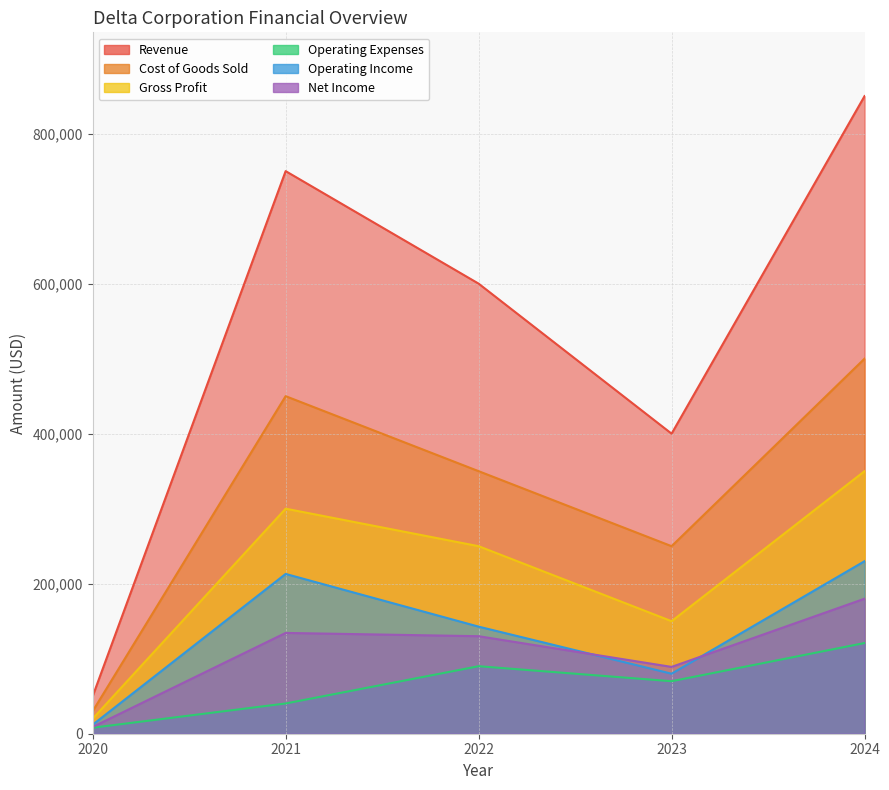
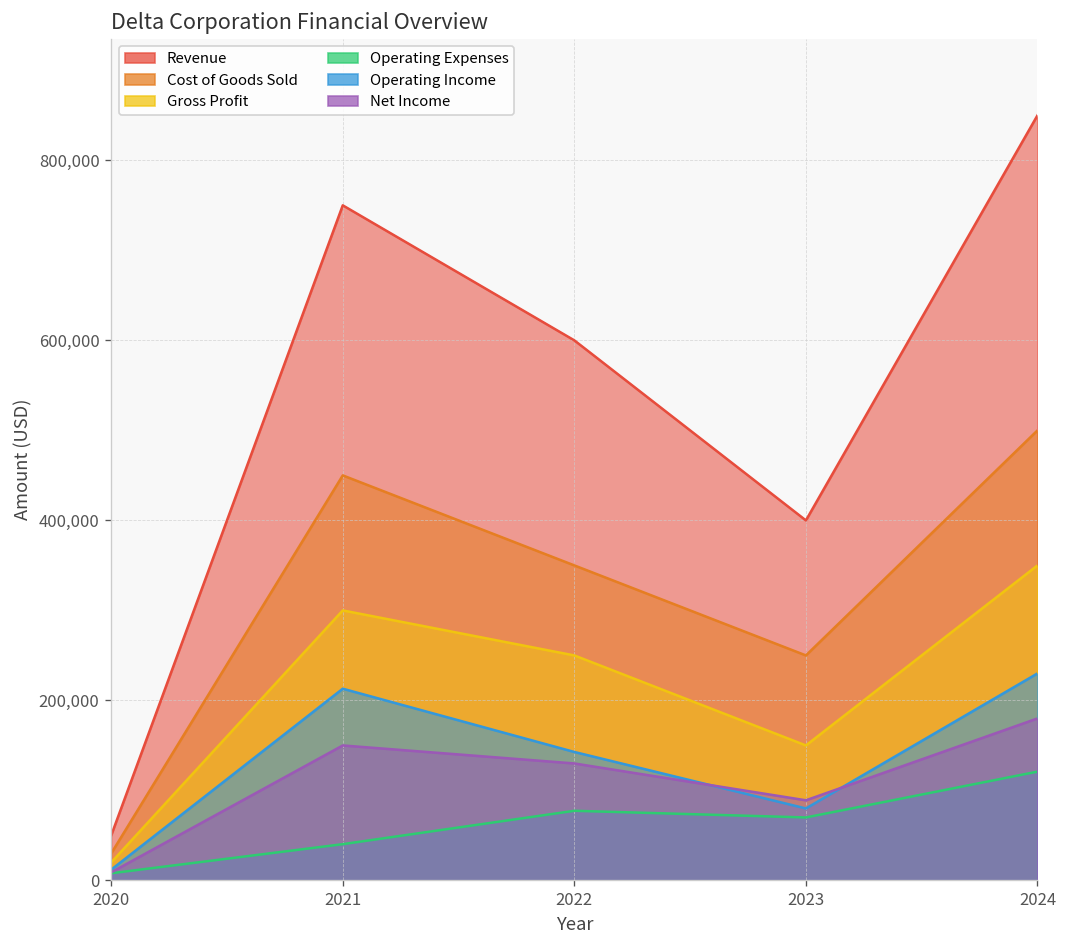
Net Income, 2021: 130,000 -> 150,000
Operating Expenses, 2022: 90,000 -> 80,000
